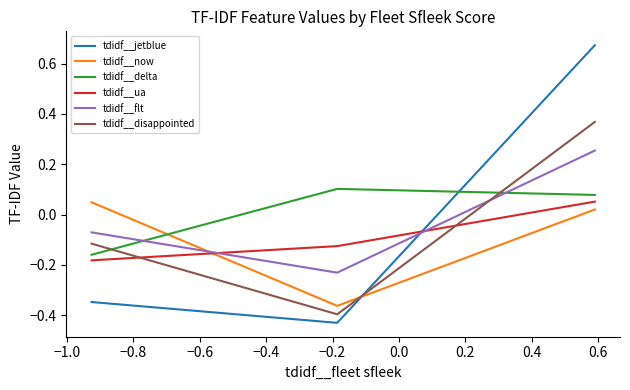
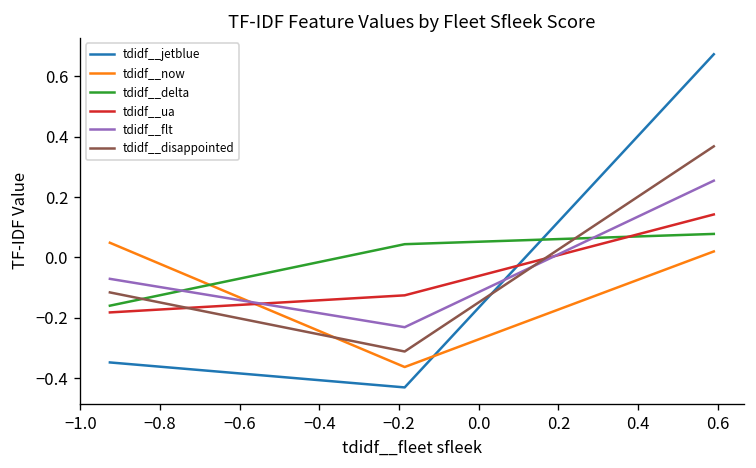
tdidf__delta, −0.2: 0.10 -> 0.04
tdidf__disappointed, −0.2: -0.40 -> -0.31
tdidf__ua, 0.6: 0.05 -> 0.14
